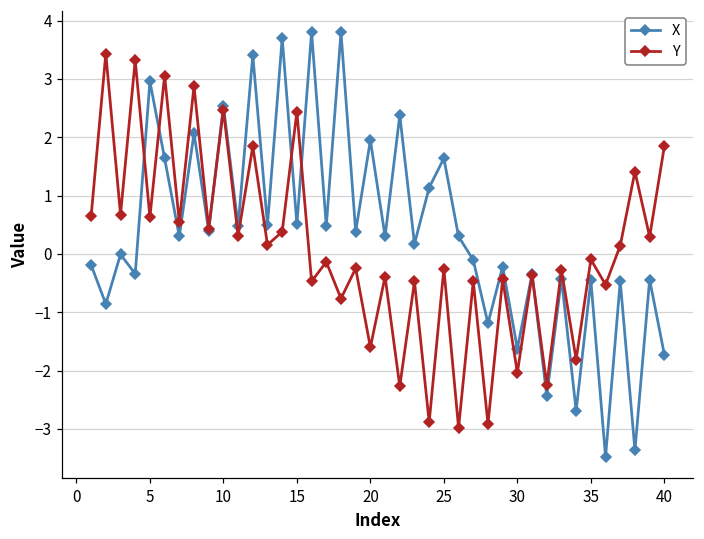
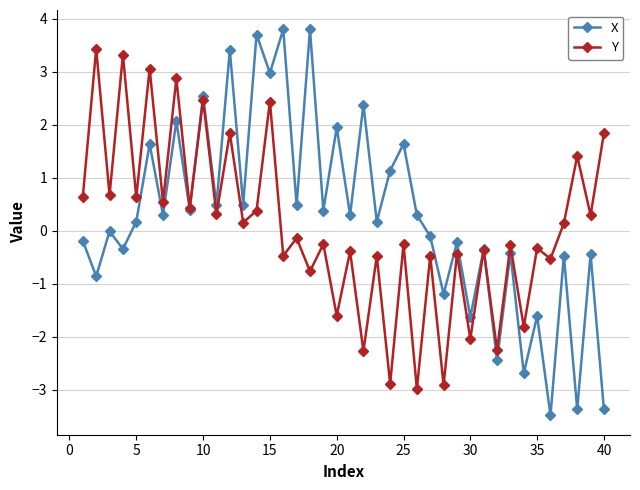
X, 5: 3.0 -> 0.2
X, 15: 0.5 -> 3.0
X, 35: -0.5 -> -1.6
Y, 35: -0.1 -> -0.3
X, 40: -1.7 -> -3.4
